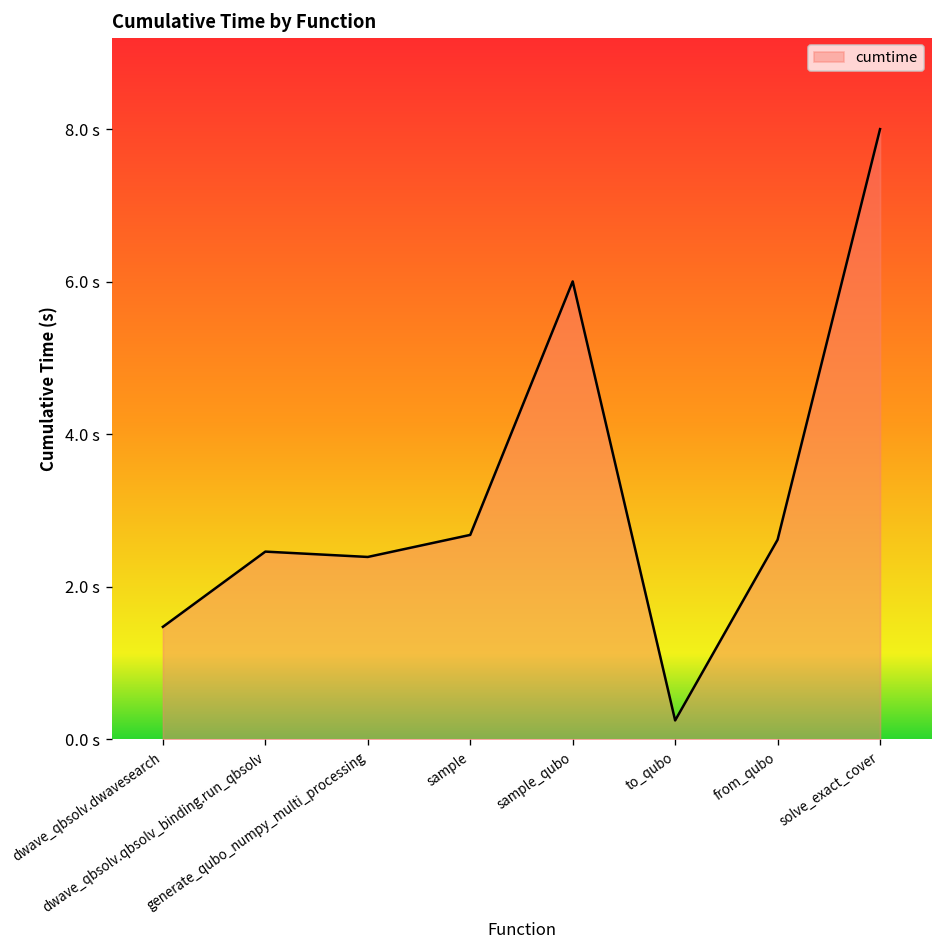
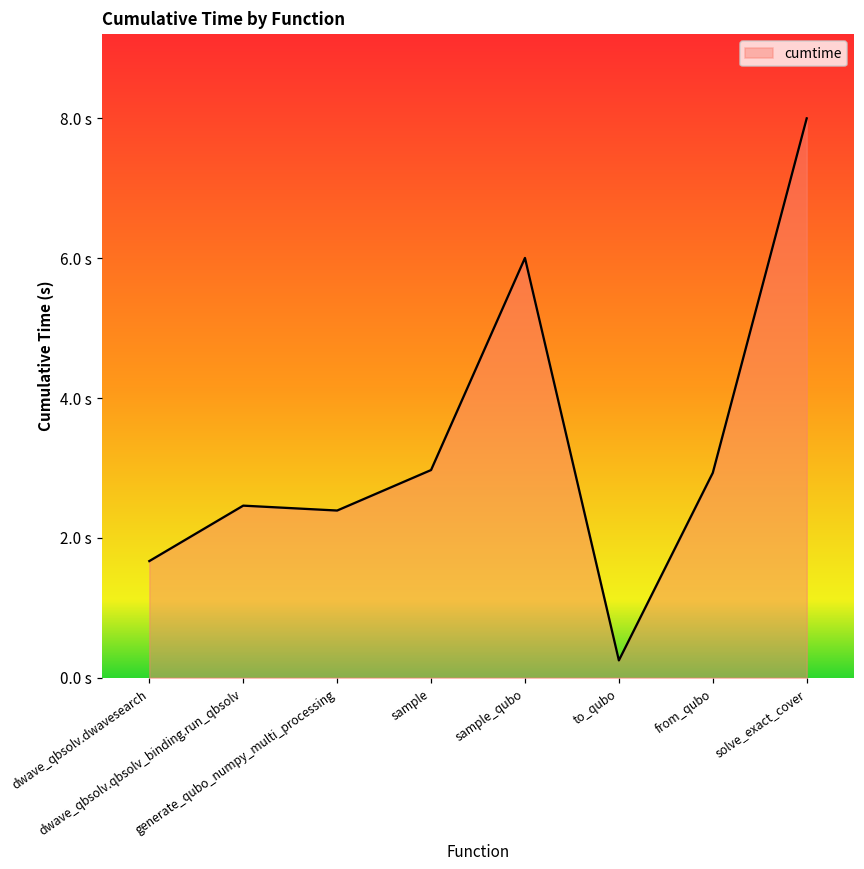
dwave_qbsolv.dwavesearch: 1.5 s -> 1.7 s
sample: 2.7 s -> 3.0 s
from_qubo: 2.6 s -> 2.9 s
